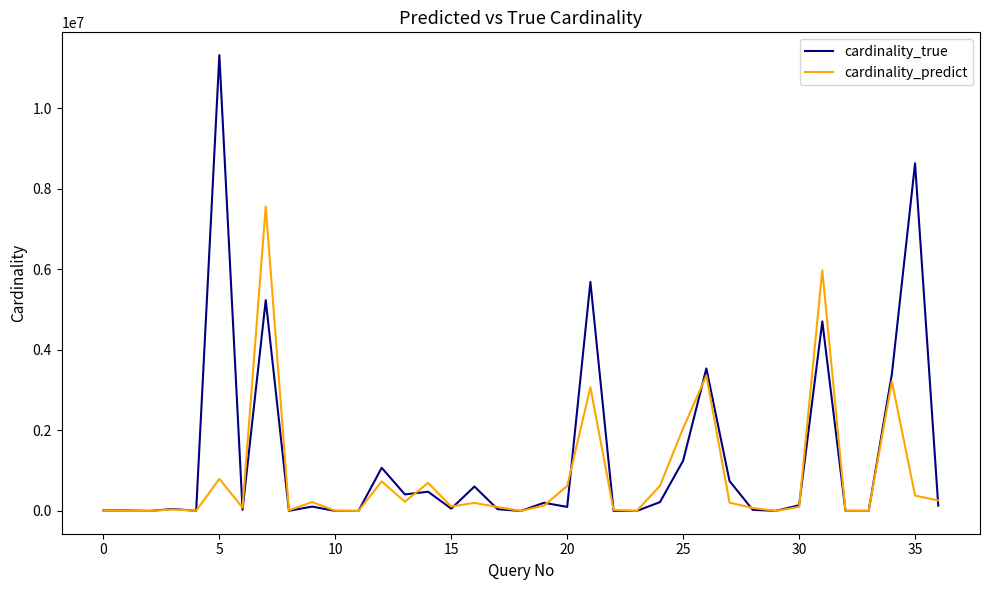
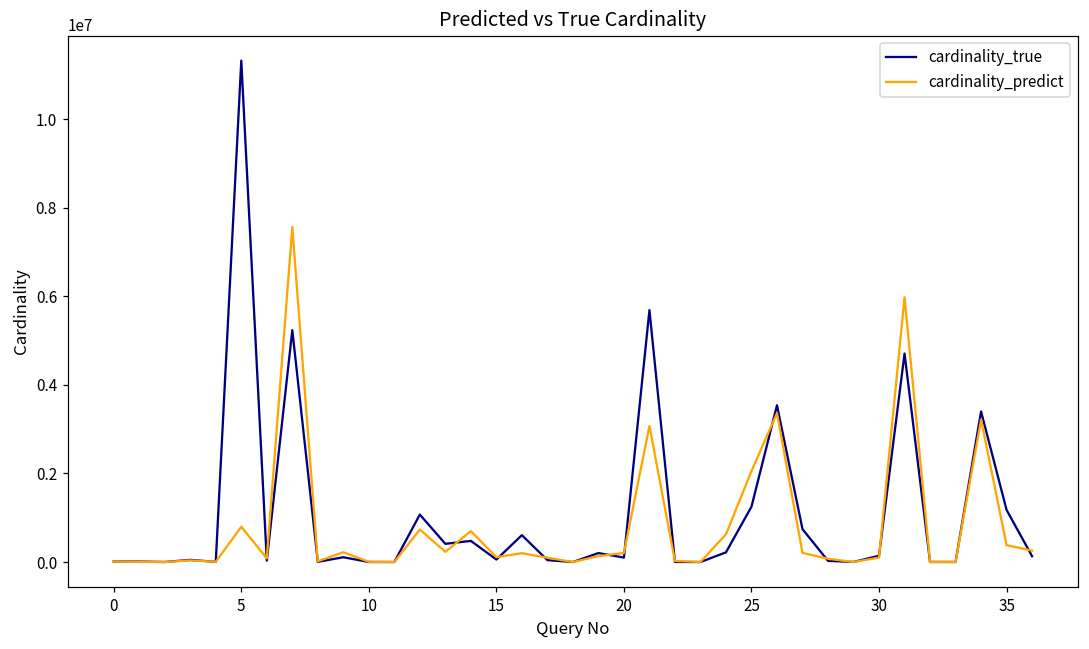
cardinality_predict, 20: 600000 -> 200000
cardinality_true, 35: 8600000 -> 1200000
